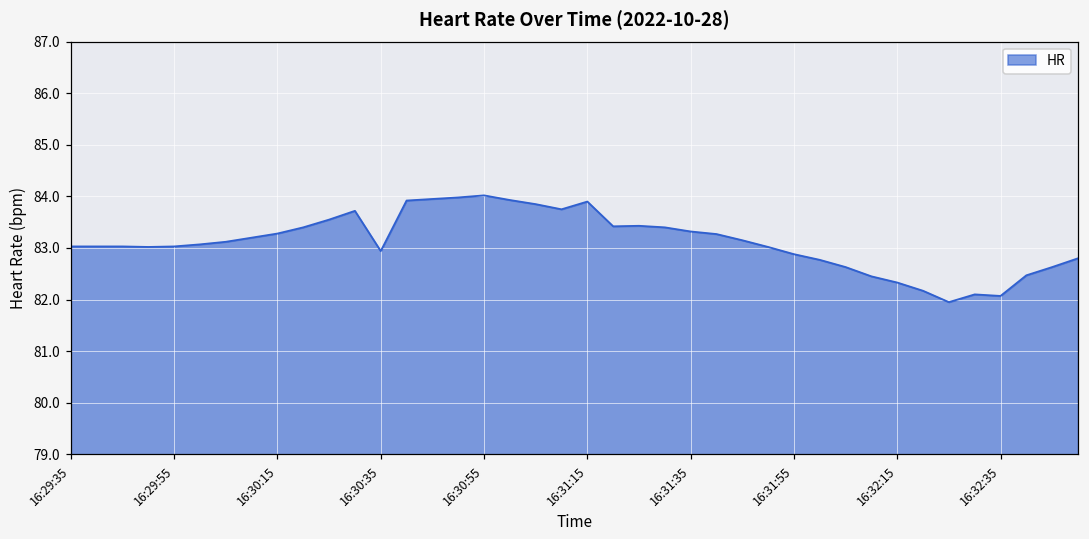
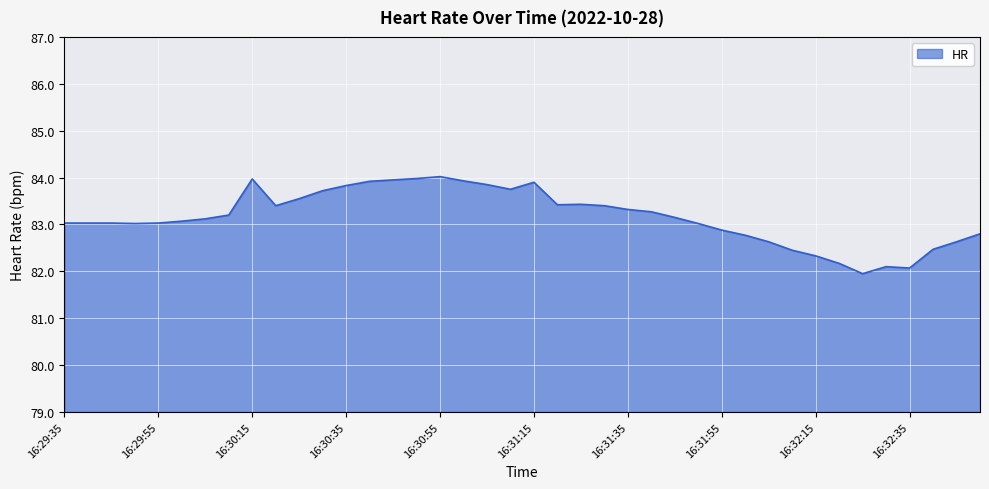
16:30:15: 83.3 -> 84.0
16:30:35: 82.9 -> 83.8
